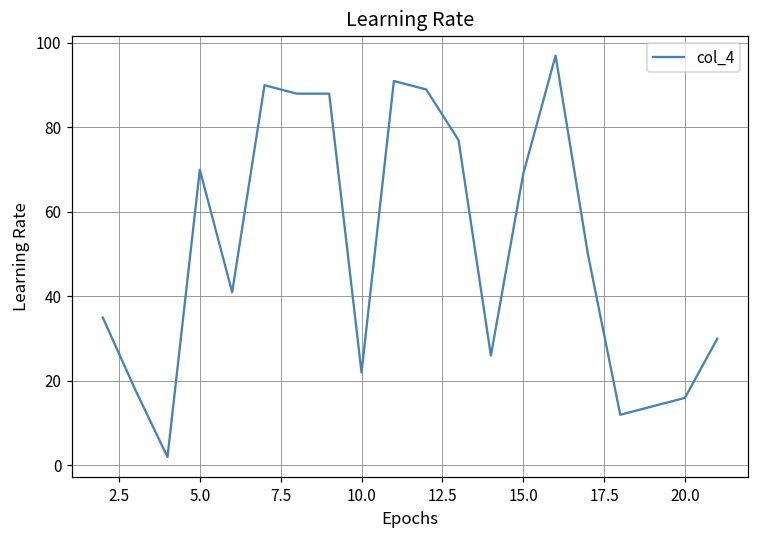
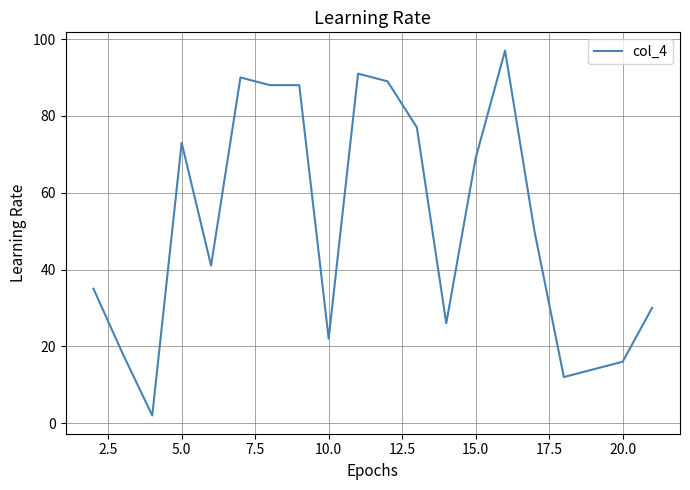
5.0: 70 -> 73
